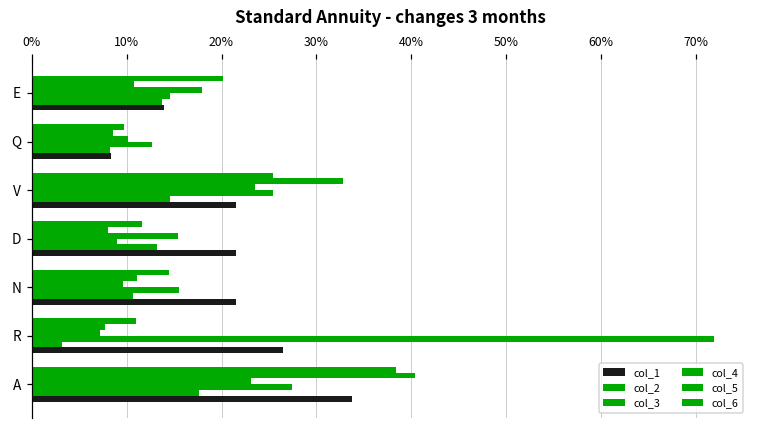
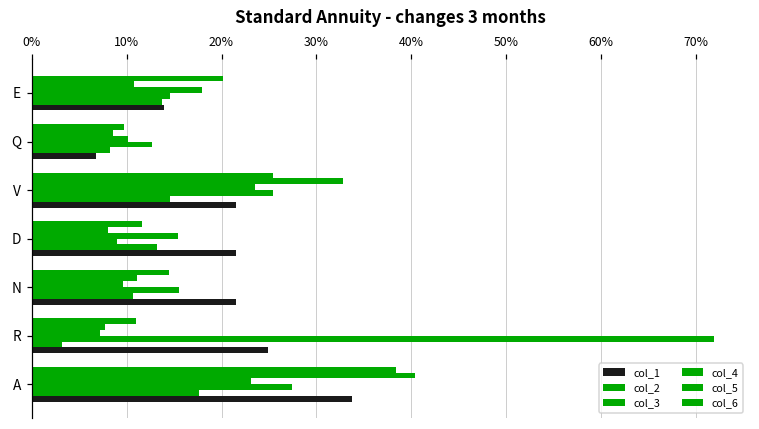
col_1, Q: 8% -> 7%
col_1, R: 26% -> 25%
